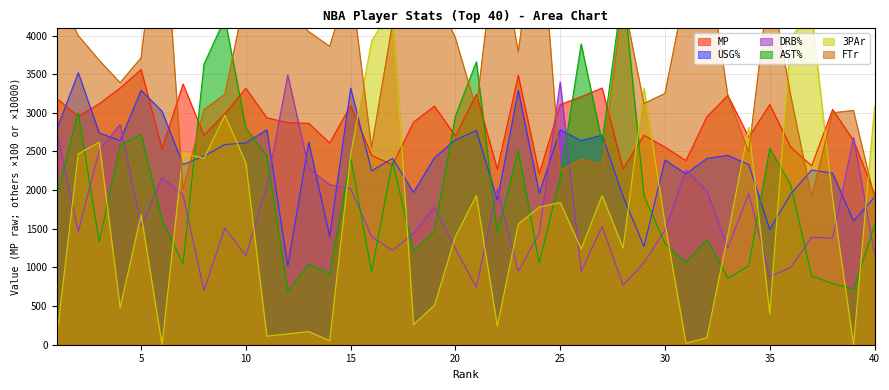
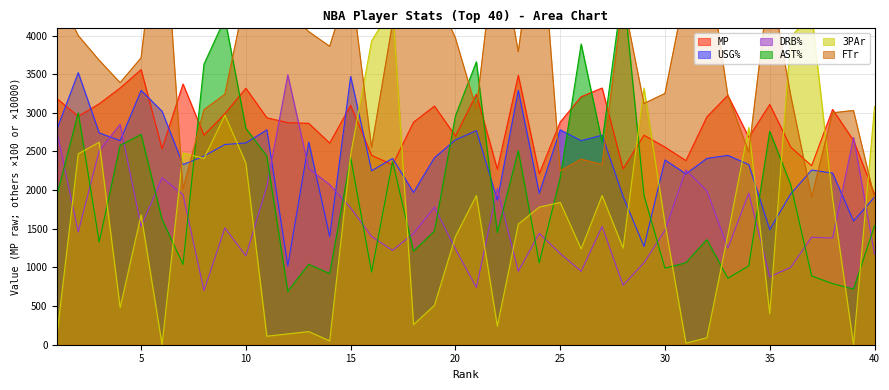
USG%, 15: 3300 -> 3500
DRB%, 15: 2000 -> 1800
MP, 25: 3100 -> 2900
DRB%, 25: 3400 -> 1200
AST%, 30: 1300 -> 1000
AST%, 35: 2500 -> 2800
